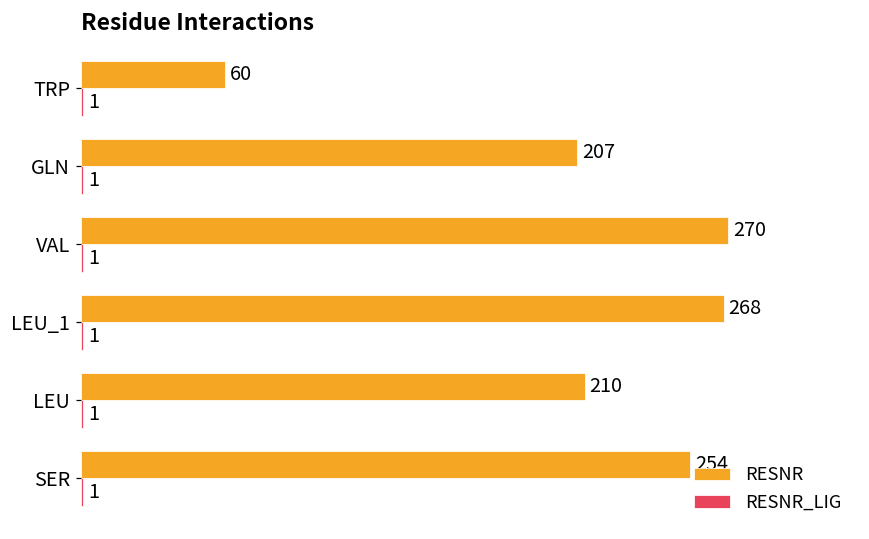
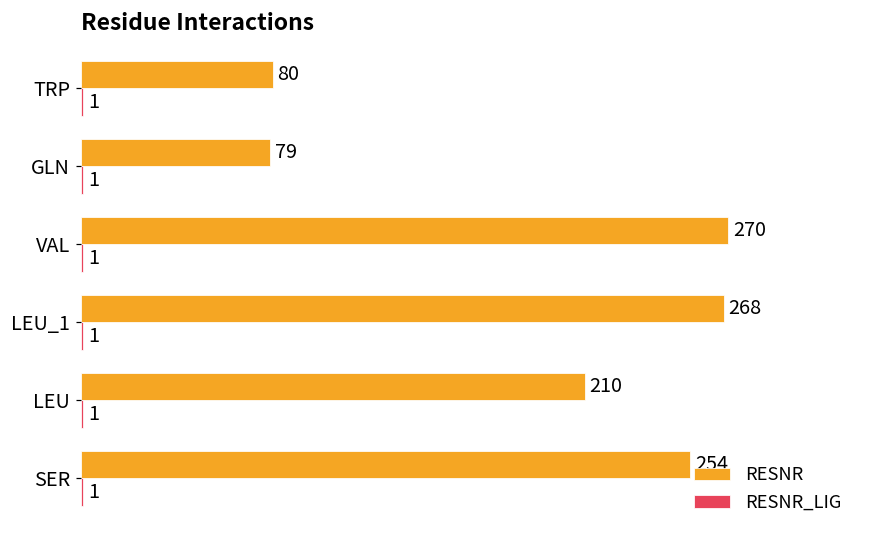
RESNR, TRP: 60 -> 80
RESNR, GLN: 207 -> 79
